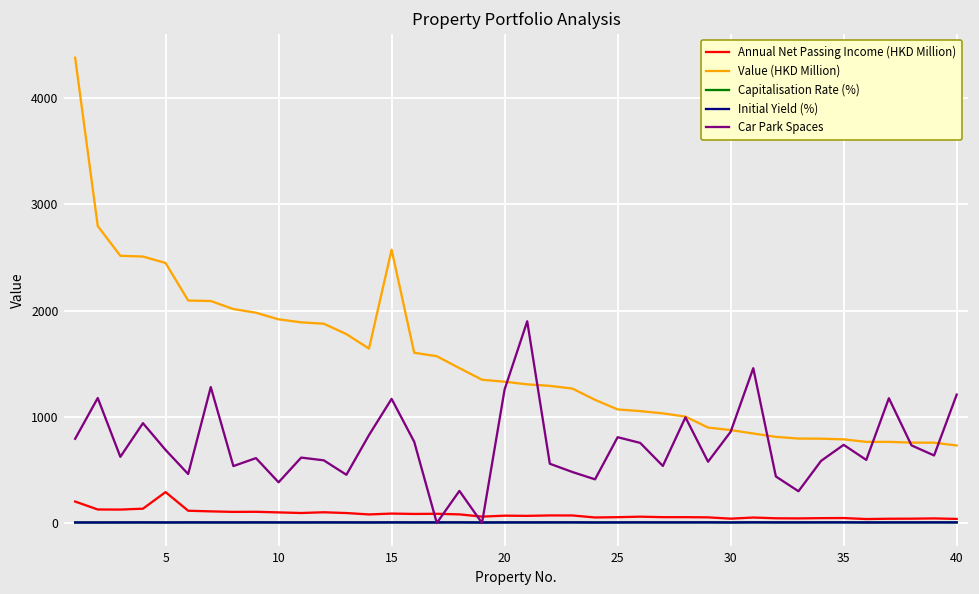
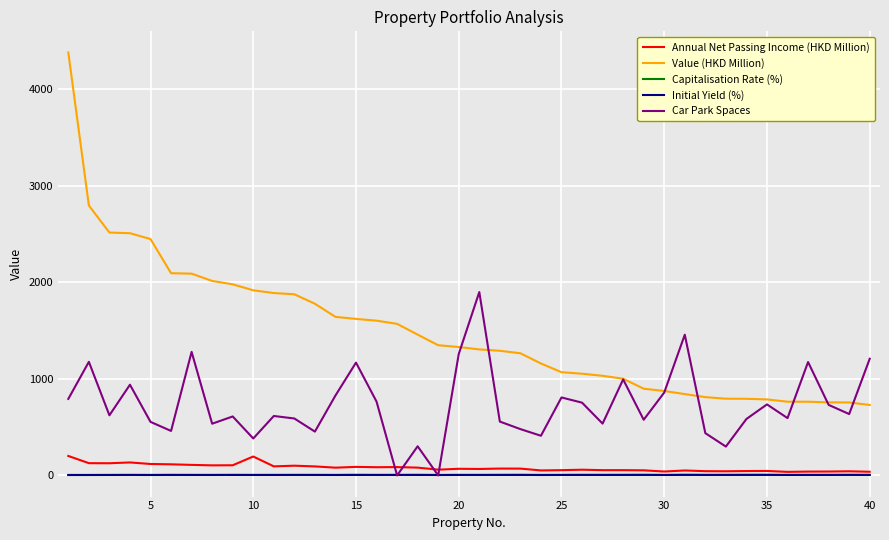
Annual Net Passing Income (HKD Million), 5: 300 -> 100
Car Park Spaces, 5: 700 -> 600
Annual Net Passing Income (HKD Million), 10: 100 -> 200
Value (HKD Million), 15: 2600 -> 1600
